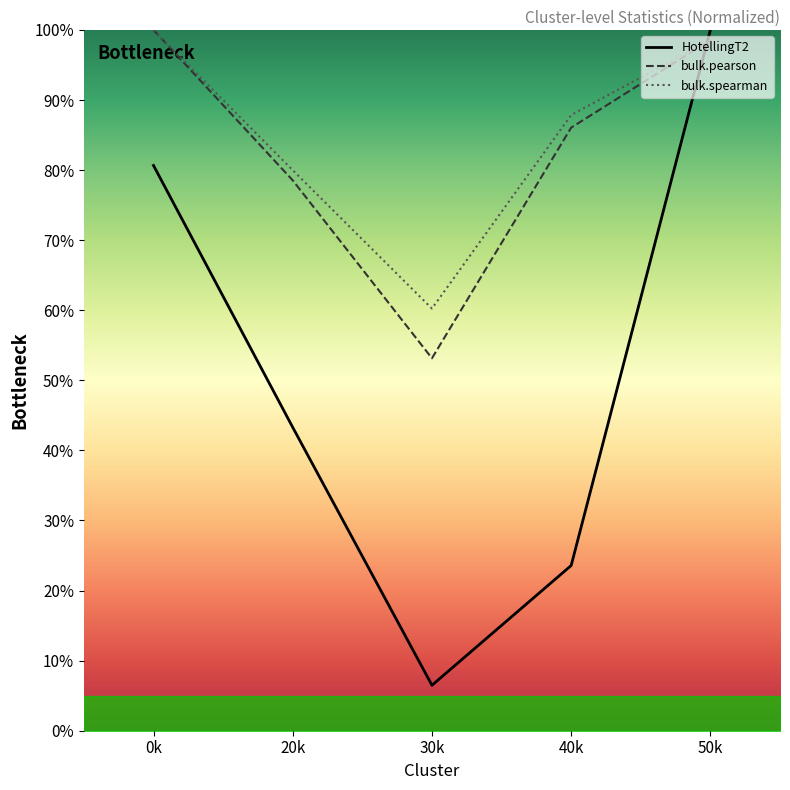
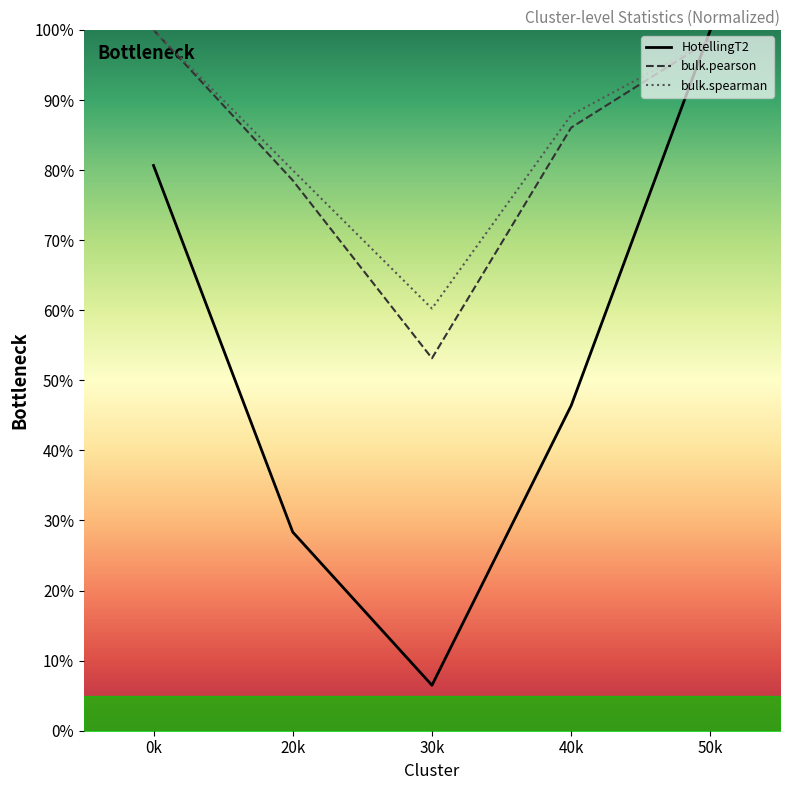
HotellingT2, 20k: 43% -> 28%
HotellingT2, 40k: 24% -> 46%
